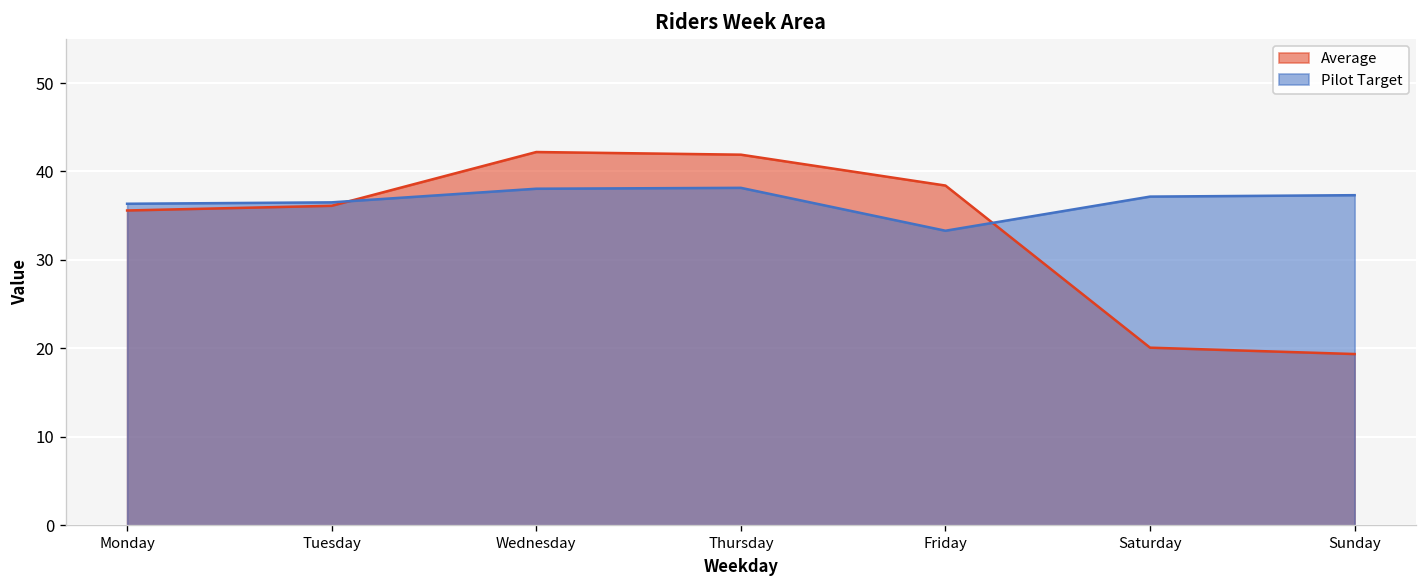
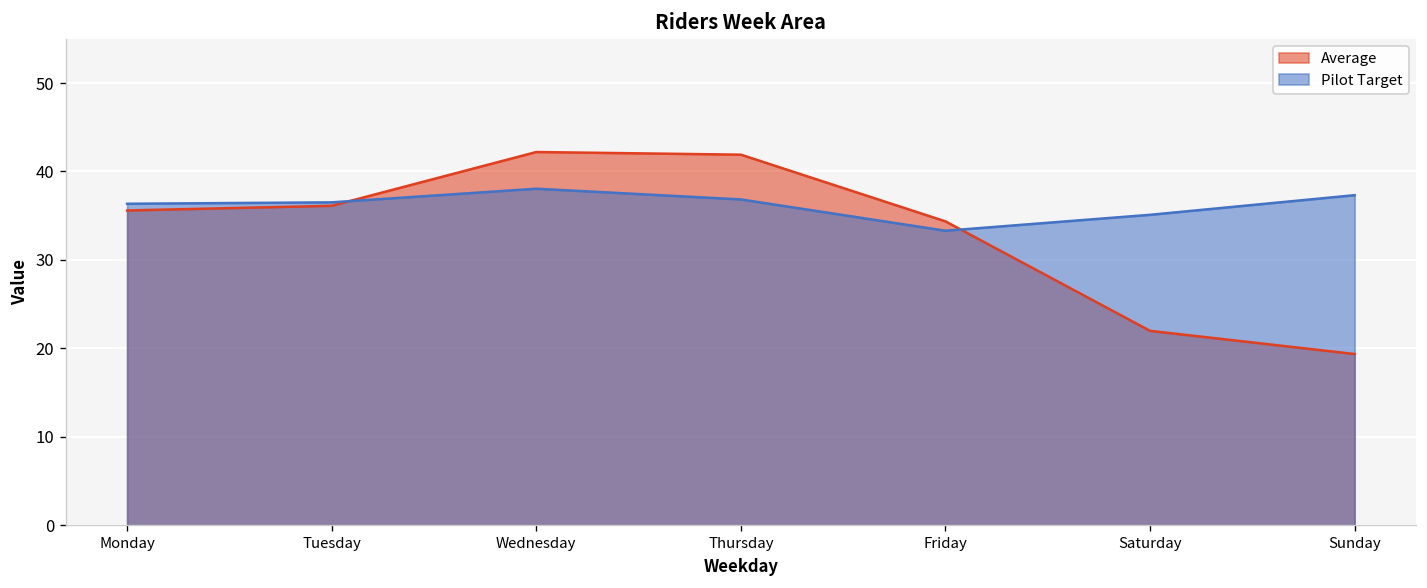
Pilot Target, Thursday: 38 -> 37
Average, Friday: 38 -> 34
Average, Saturday: 20 -> 22
Pilot Target, Saturday: 37 -> 35
